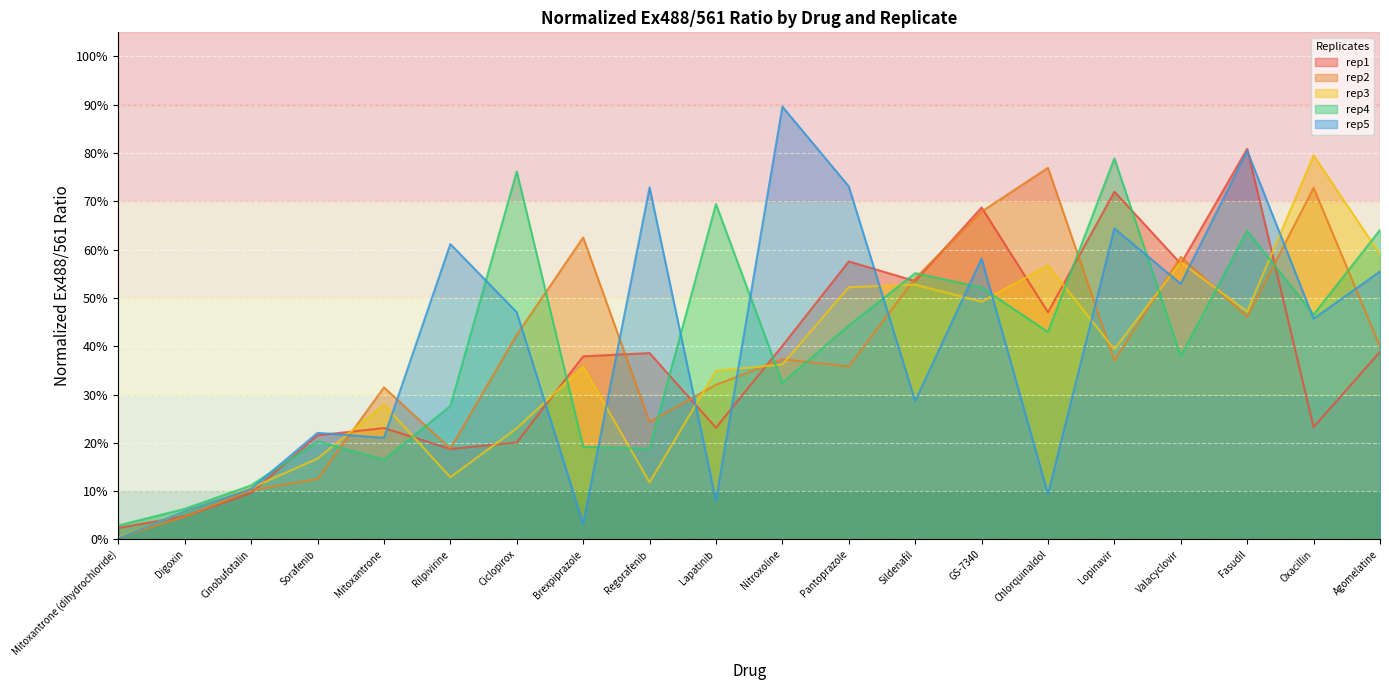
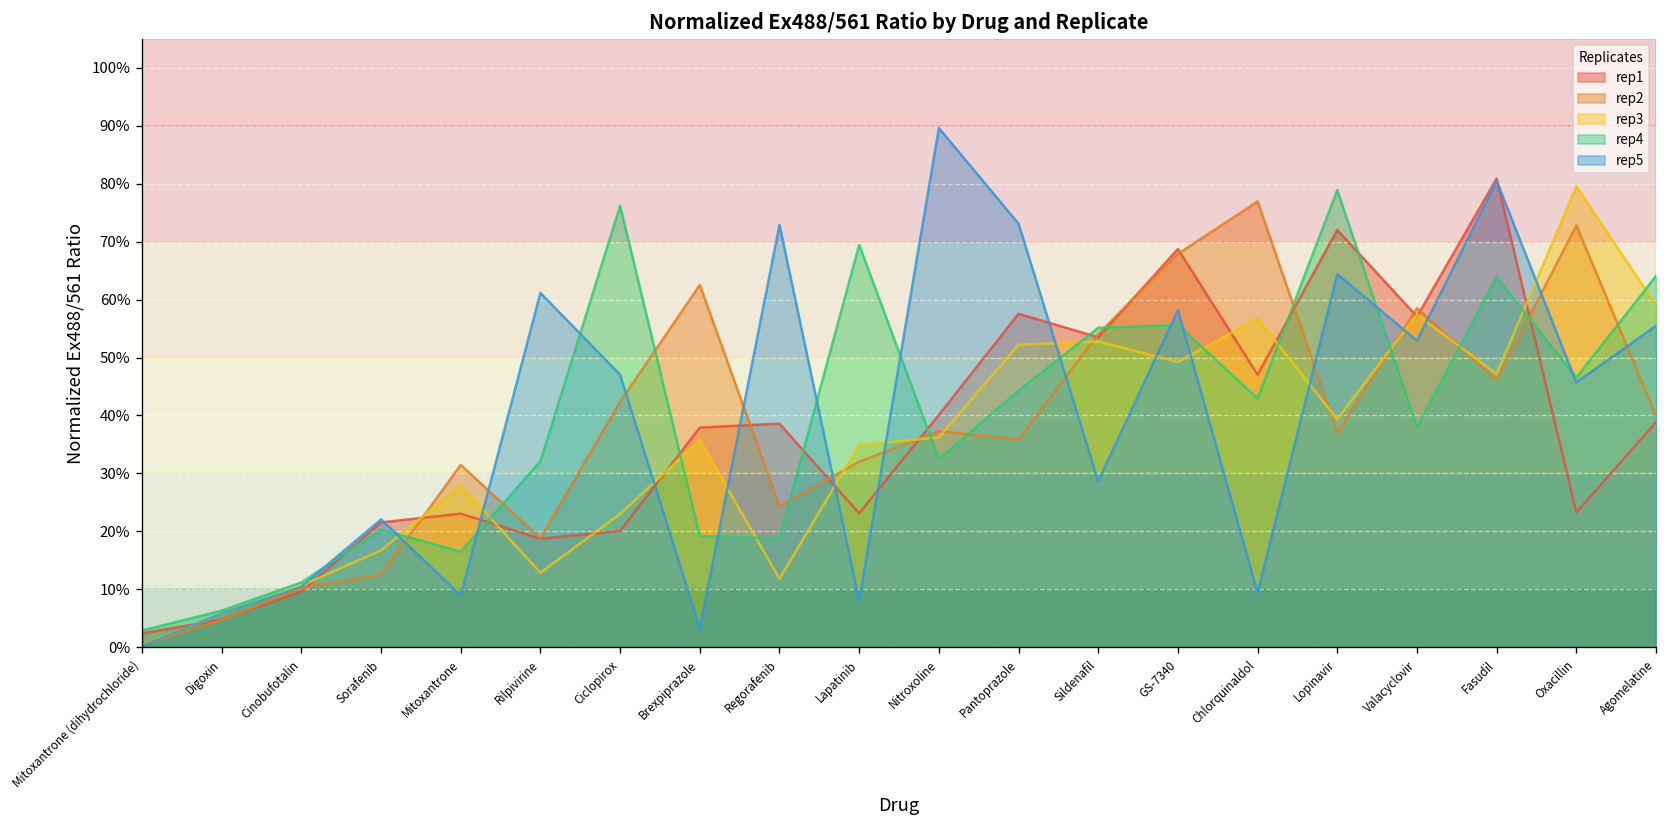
rep5, Mitoxantrone: 21% -> 9%
rep4, Rilpivirine: 28% -> 32%
rep4, GS-7340: 52% -> 56%
